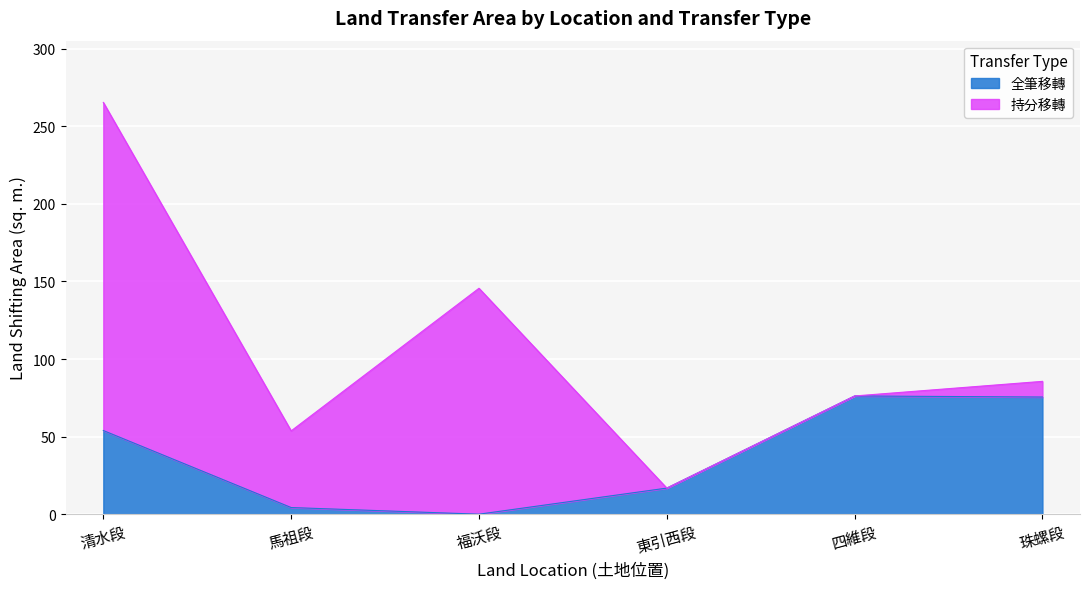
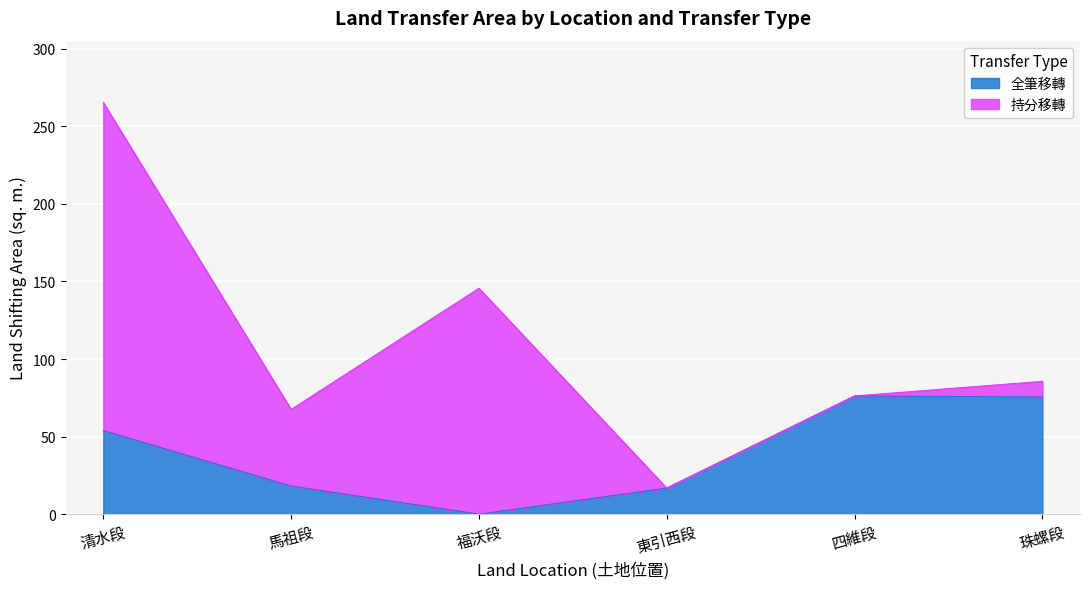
全筆移轉, 馬祖段: 4 -> 18
